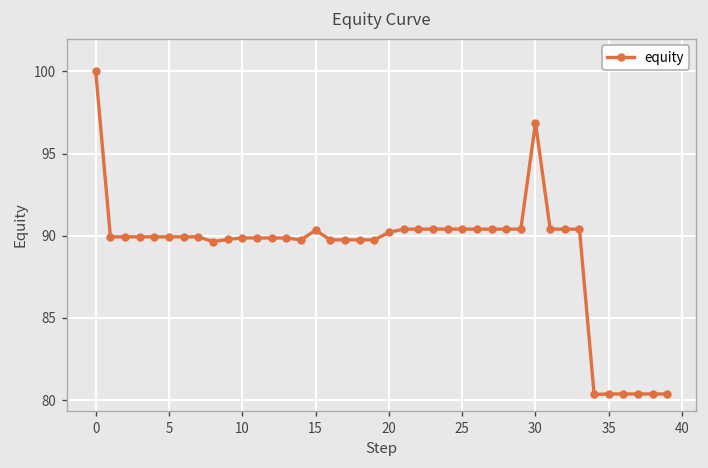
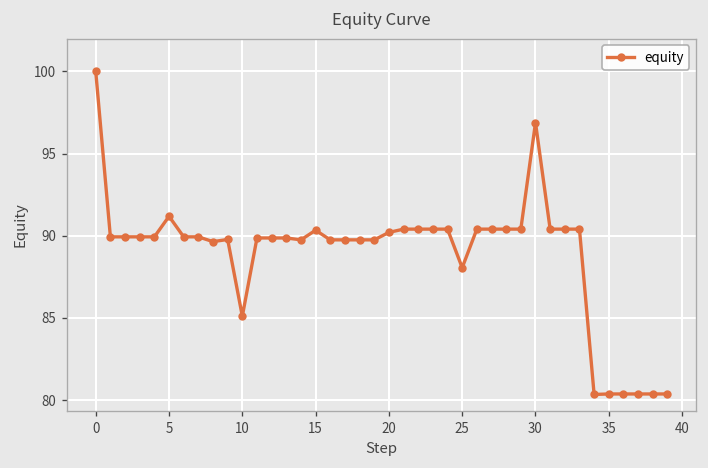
5: 89.9 -> 91.2
10: 89.9 -> 85.1
25: 90.4 -> 88.1
